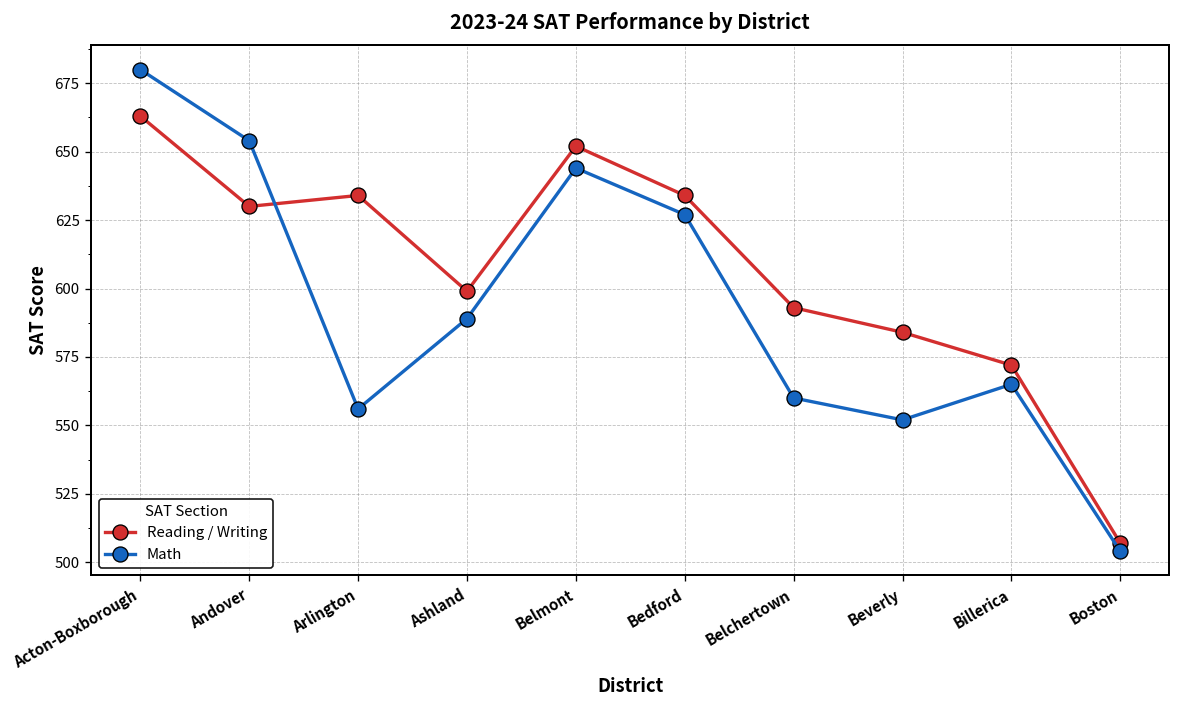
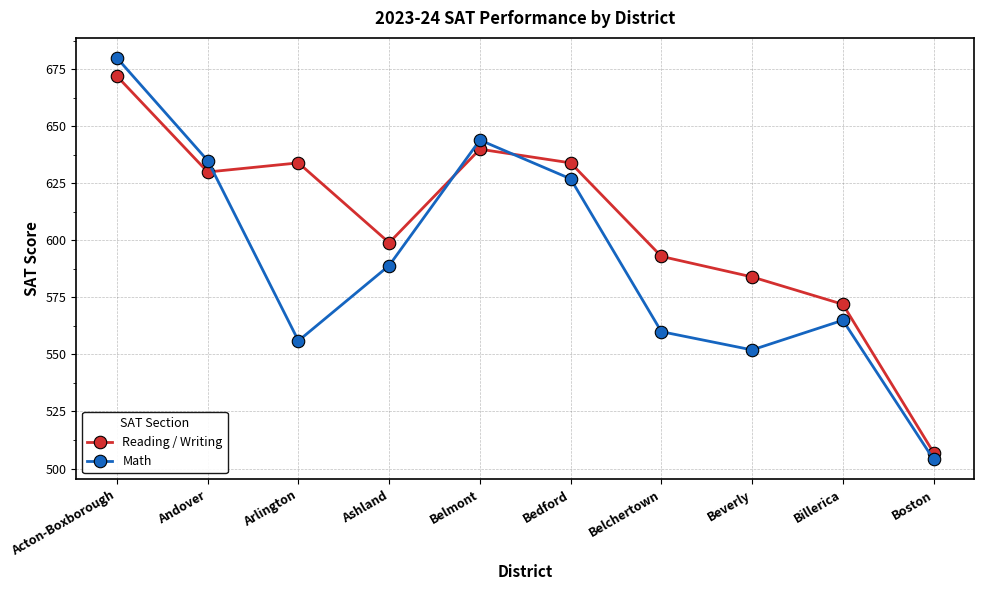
Reading / Writing, Acton-Boxborough: 663 -> 672
Math, Andover: 654 -> 635
Reading / Writing, Belmont: 652 -> 640
